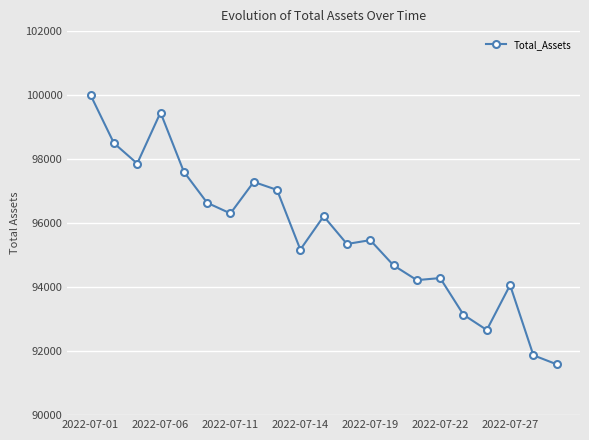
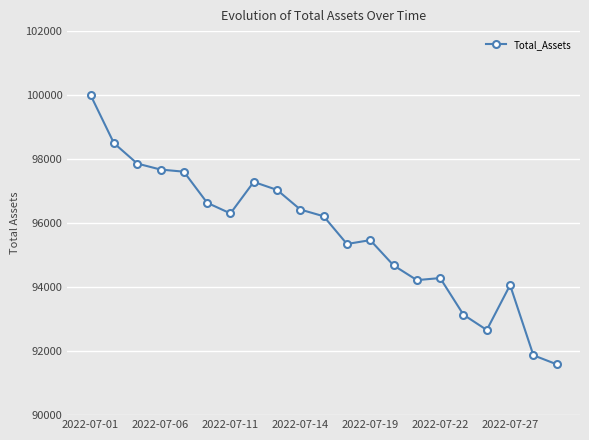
2022-07-06: 99500 -> 97700
2022-07-14: 95200 -> 96400
